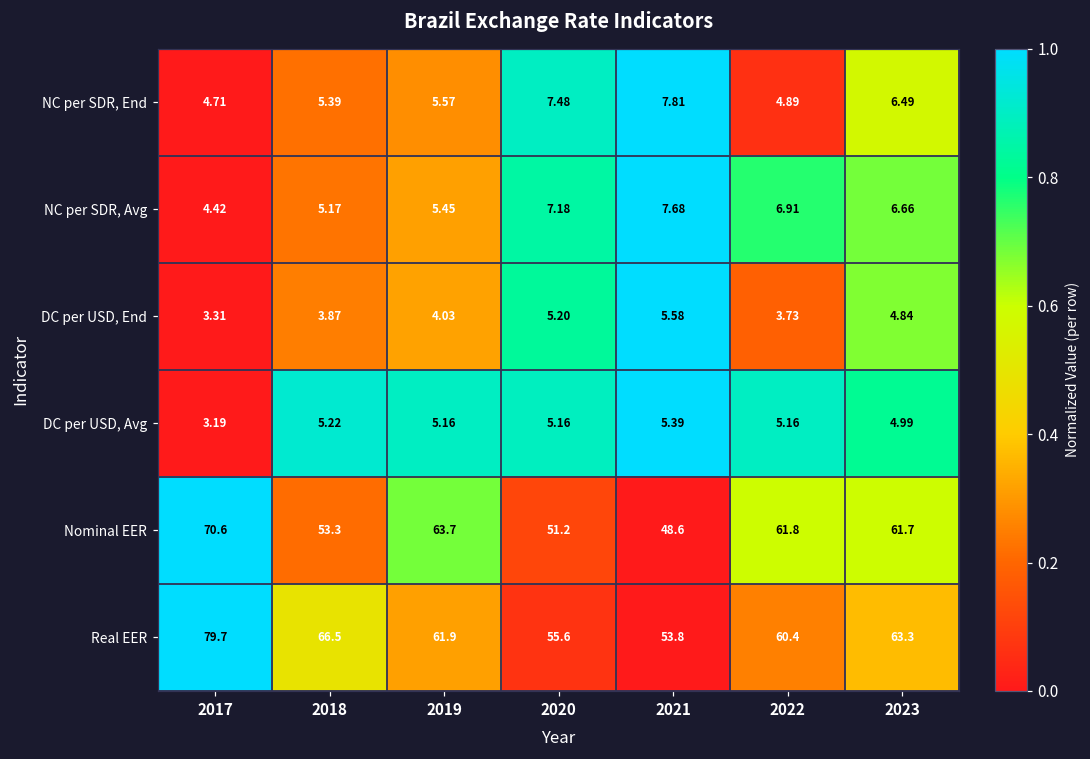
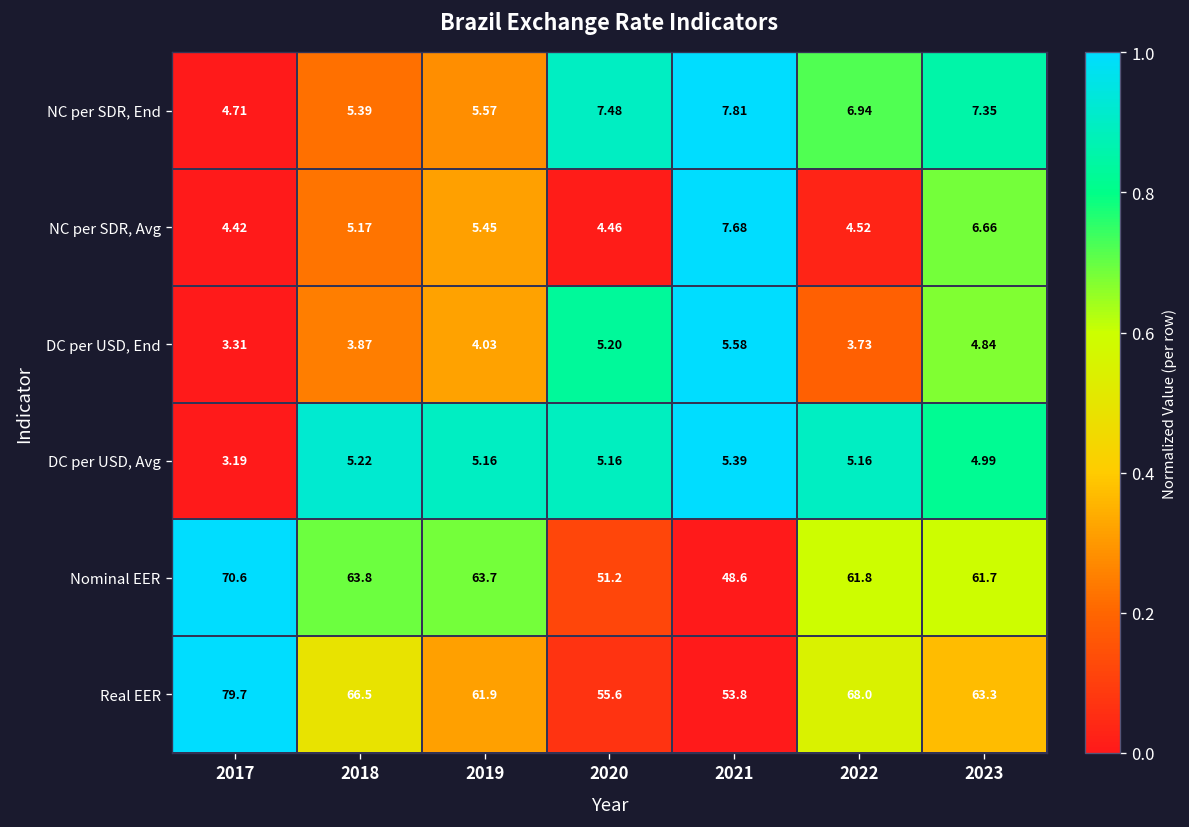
NC per SDR, End, 2022: 4.89 -> 6.94
NC per SDR, End, 2023: 6.49 -> 7.35
NC per SDR, Avg, 2020: 7.18 -> 4.46
NC per SDR, Avg, 2022: 6.91 -> 4.52
Nominal EER, 2018: 53.3 -> 63.8
Real EER, 2022: 60.4 -> 68.0
